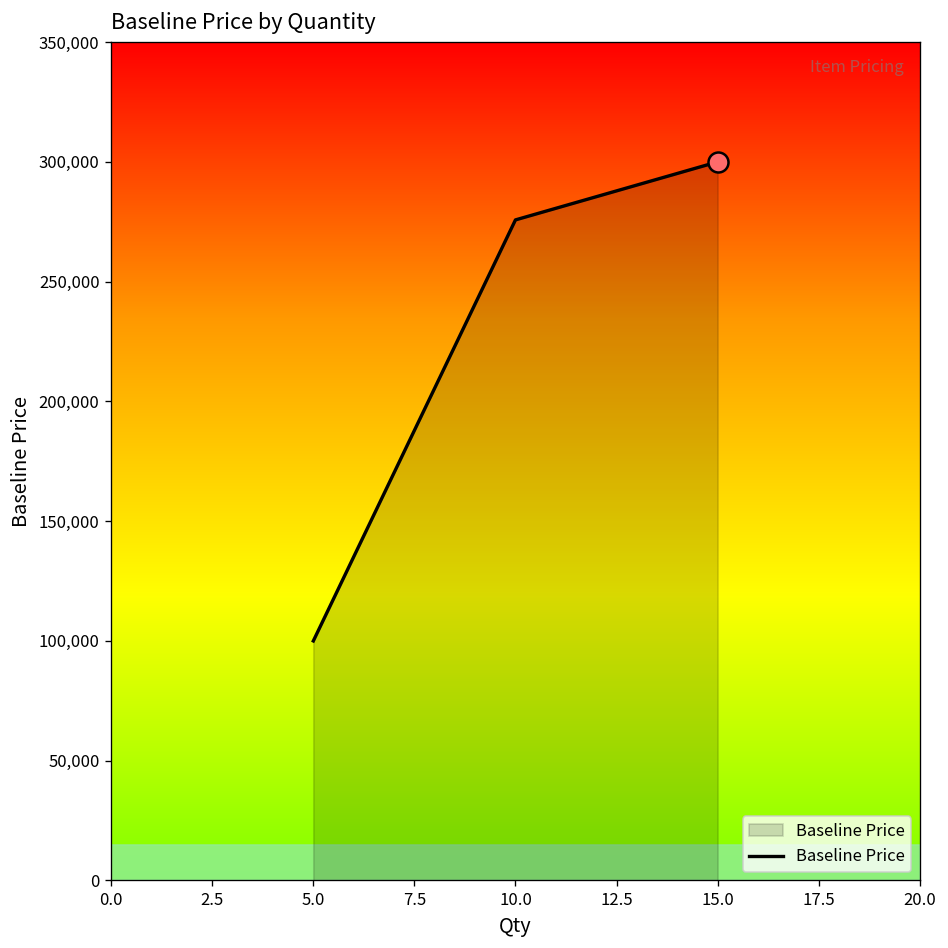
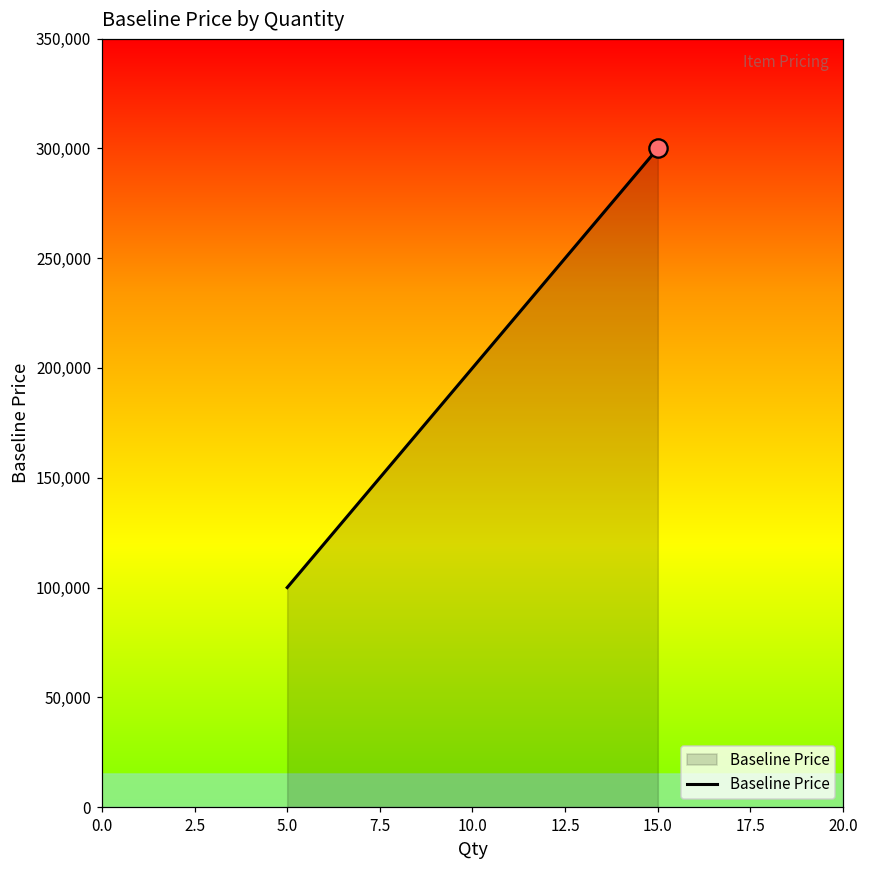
Baseline Price, 10.0: 276,000 -> 200,000
